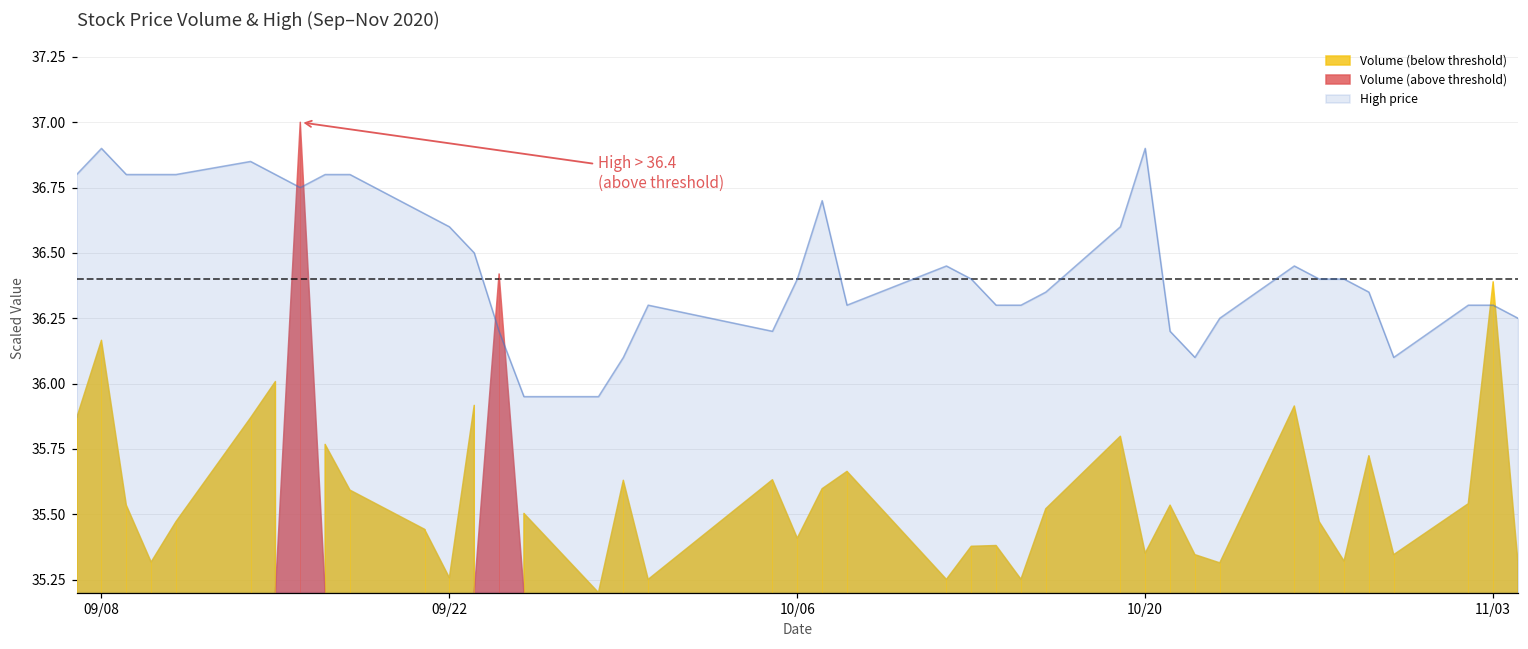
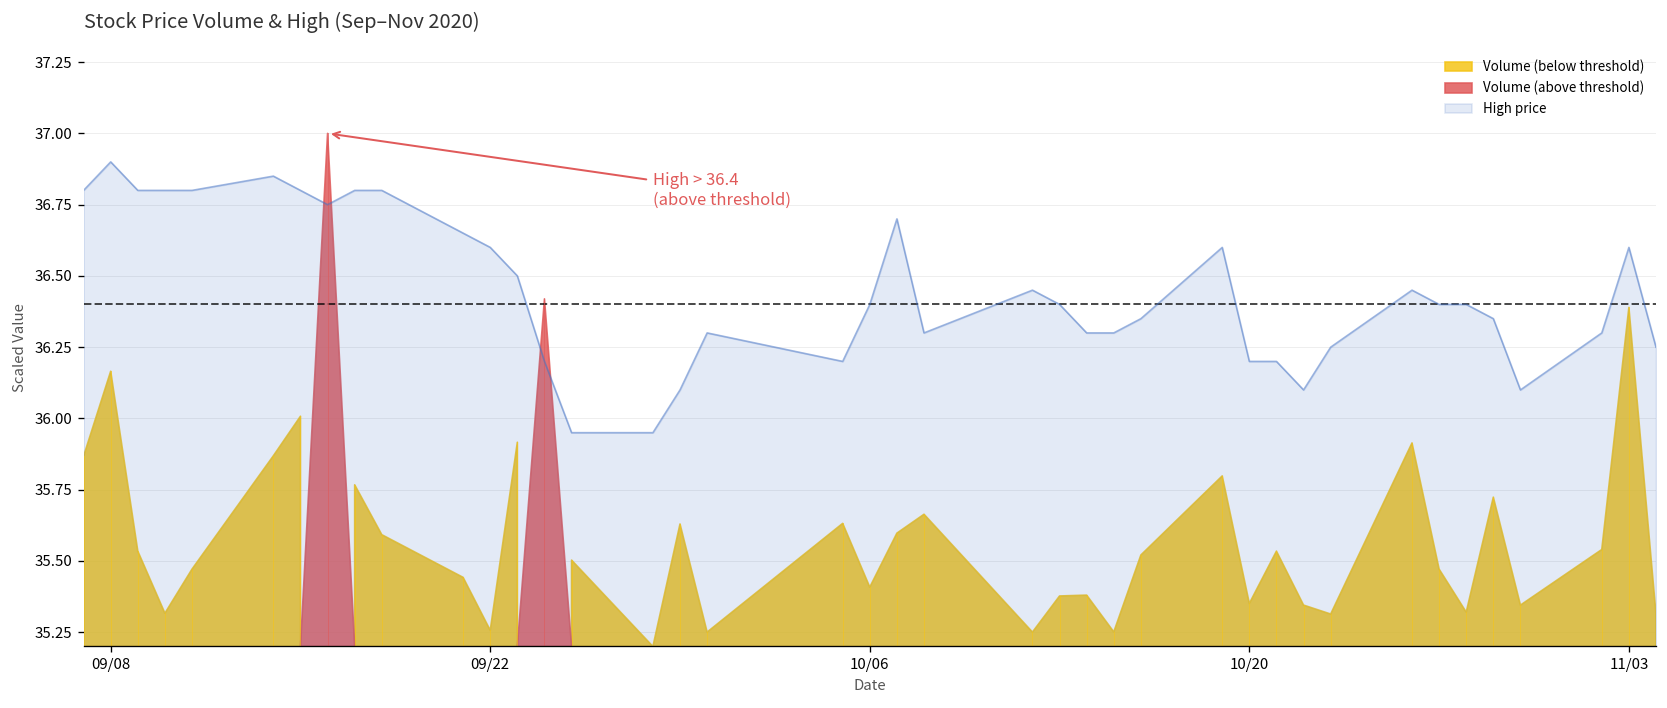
High price, 10/20: 36.9 -> 36.2
High price, 11/03: 36.3 -> 36.6
